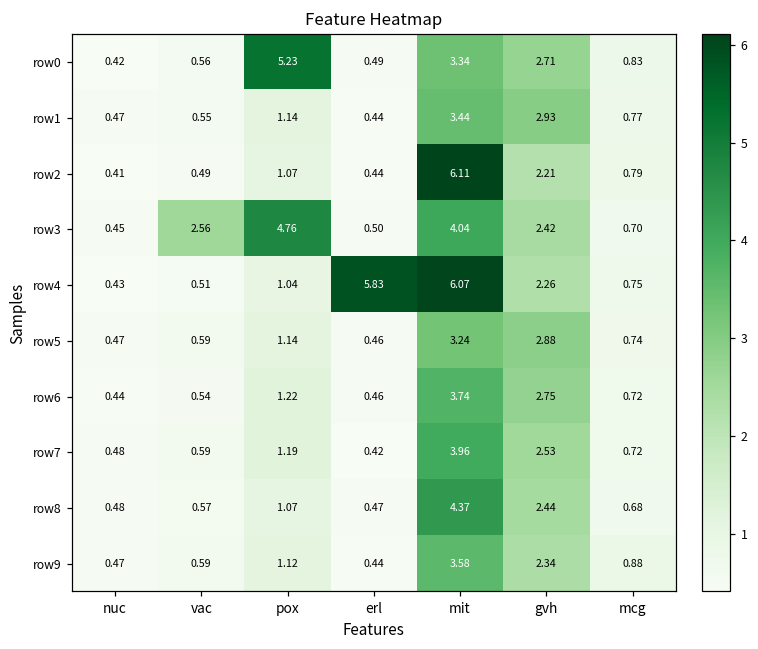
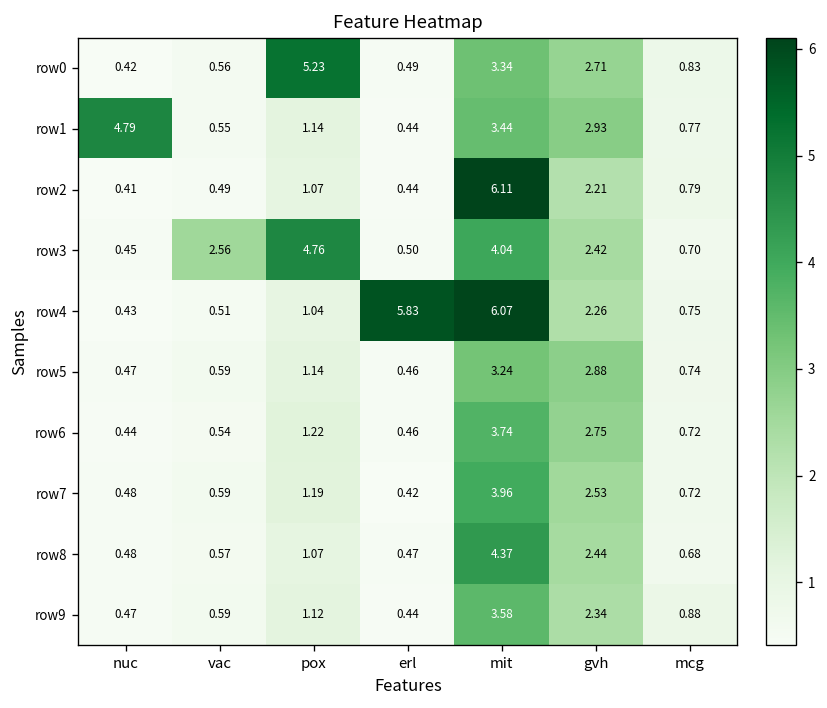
row1, nuc: 0.47 -> 4.79
